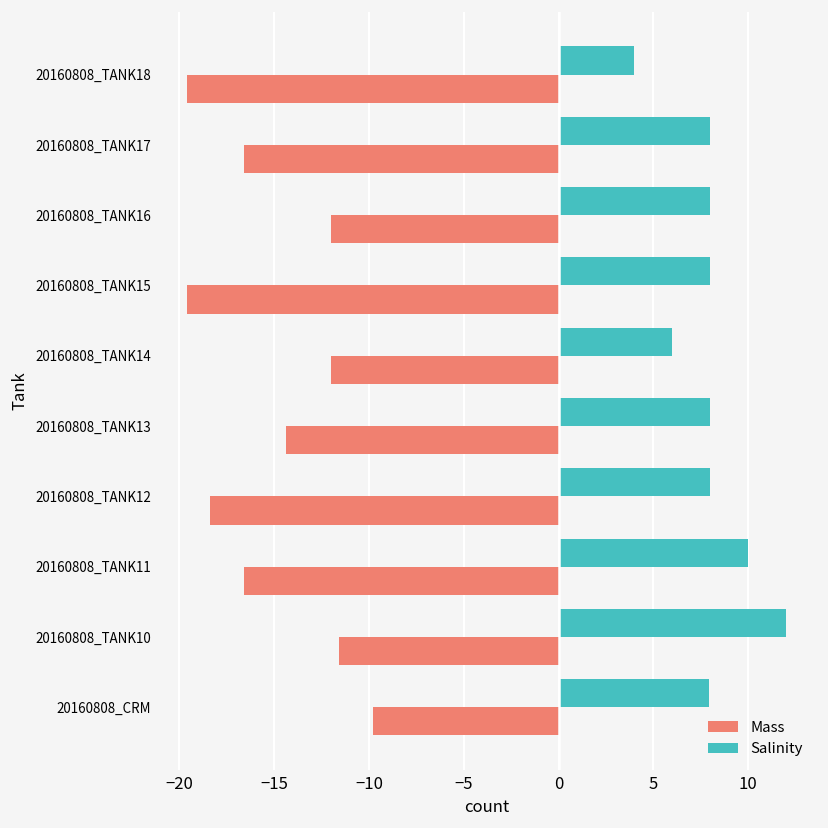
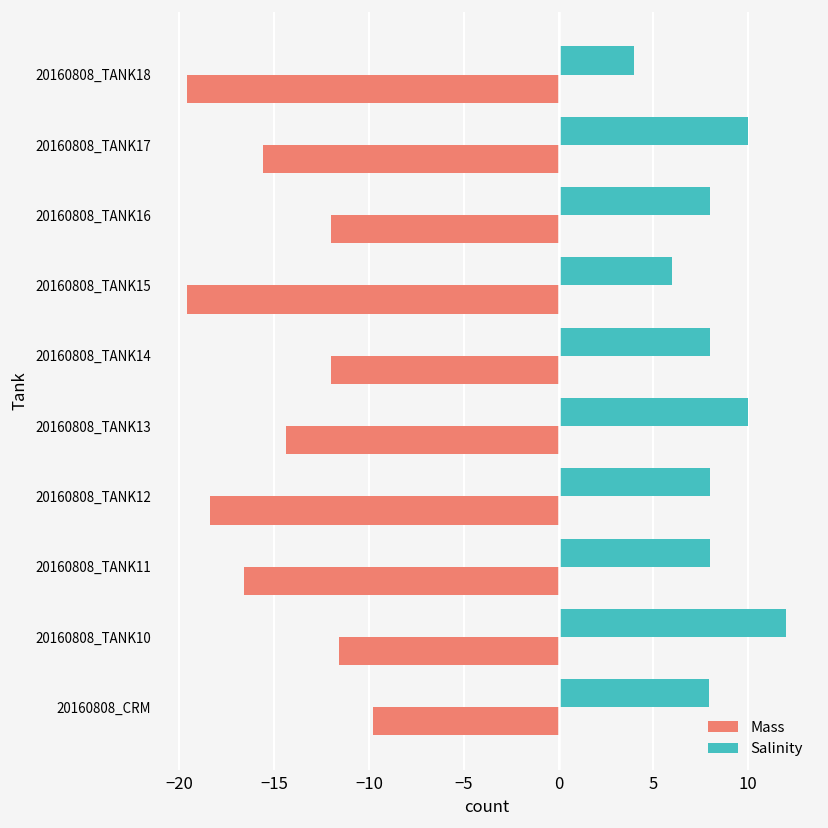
Salinity, 20160808_TANK17: 8.0 -> 10.0
Mass, 20160808_TANK17: -16.6 -> -15.6
Salinity, 20160808_TANK15: 8.0 -> 6.0
Salinity, 20160808_TANK14: 6.0 -> 8.0
Salinity, 20160808_TANK13: 8.0 -> 10.0
Salinity, 20160808_TANK11: 10.0 -> 8.0
